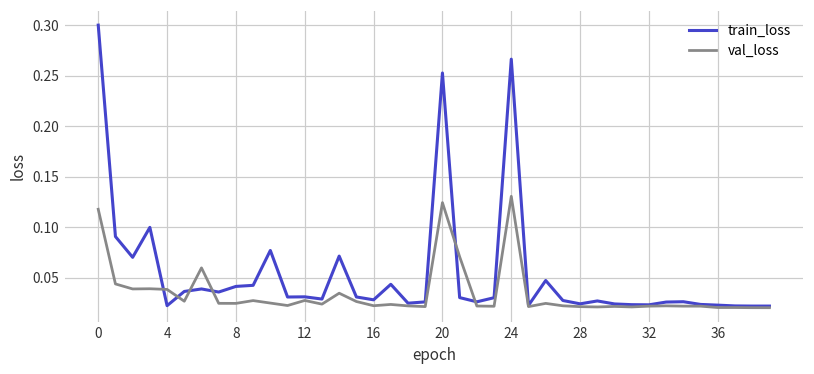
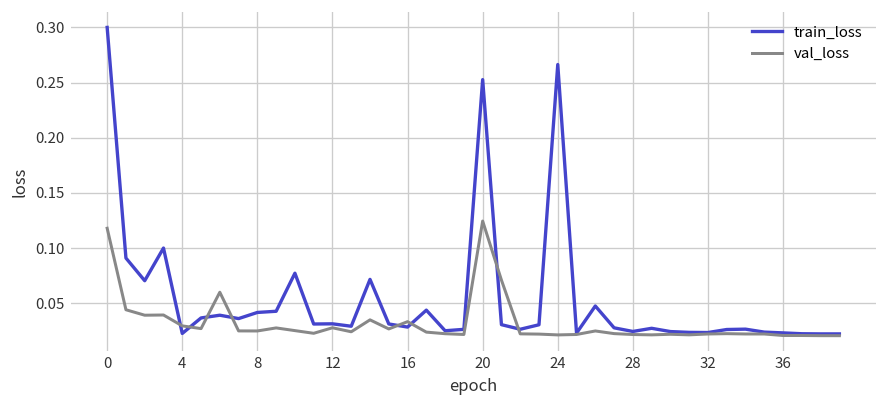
val_loss, 4: 0.04 -> 0.03
val_loss, 16: 0.02 -> 0.03
val_loss, 24: 0.13 -> 0.02
